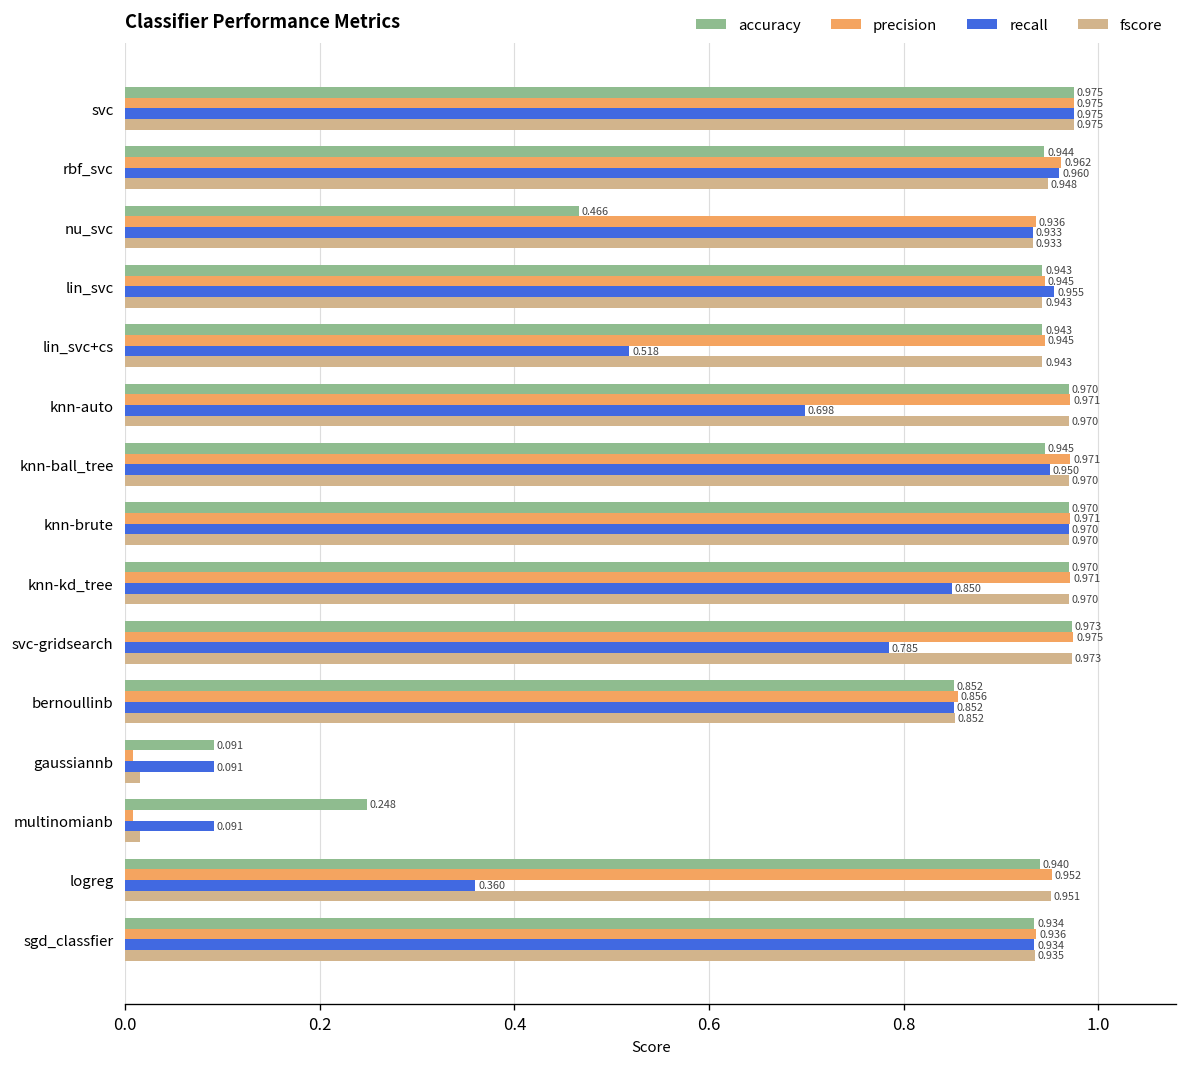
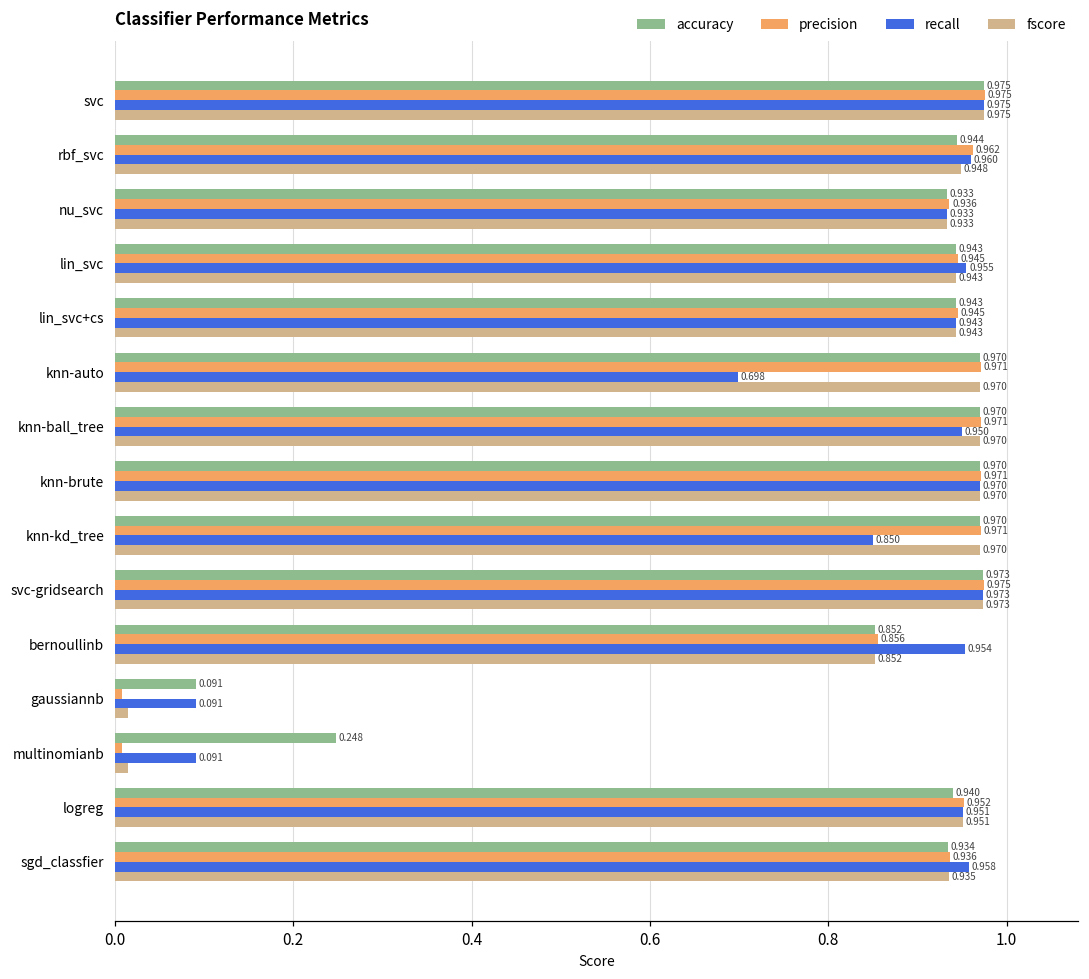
accuracy, nu_svc: 0.466 -> 0.933
recall, lin_svc+cs: 0.518 -> 0.943
accuracy, knn-ball_tree: 0.945 -> 0.970
recall, svc-gridsearch: 0.785 -> 0.973
recall, bernoullinb: 0.852 -> 0.954
recall, logreg: 0.360 -> 0.951
recall, sgd_classfier: 0.934 -> 0.958
